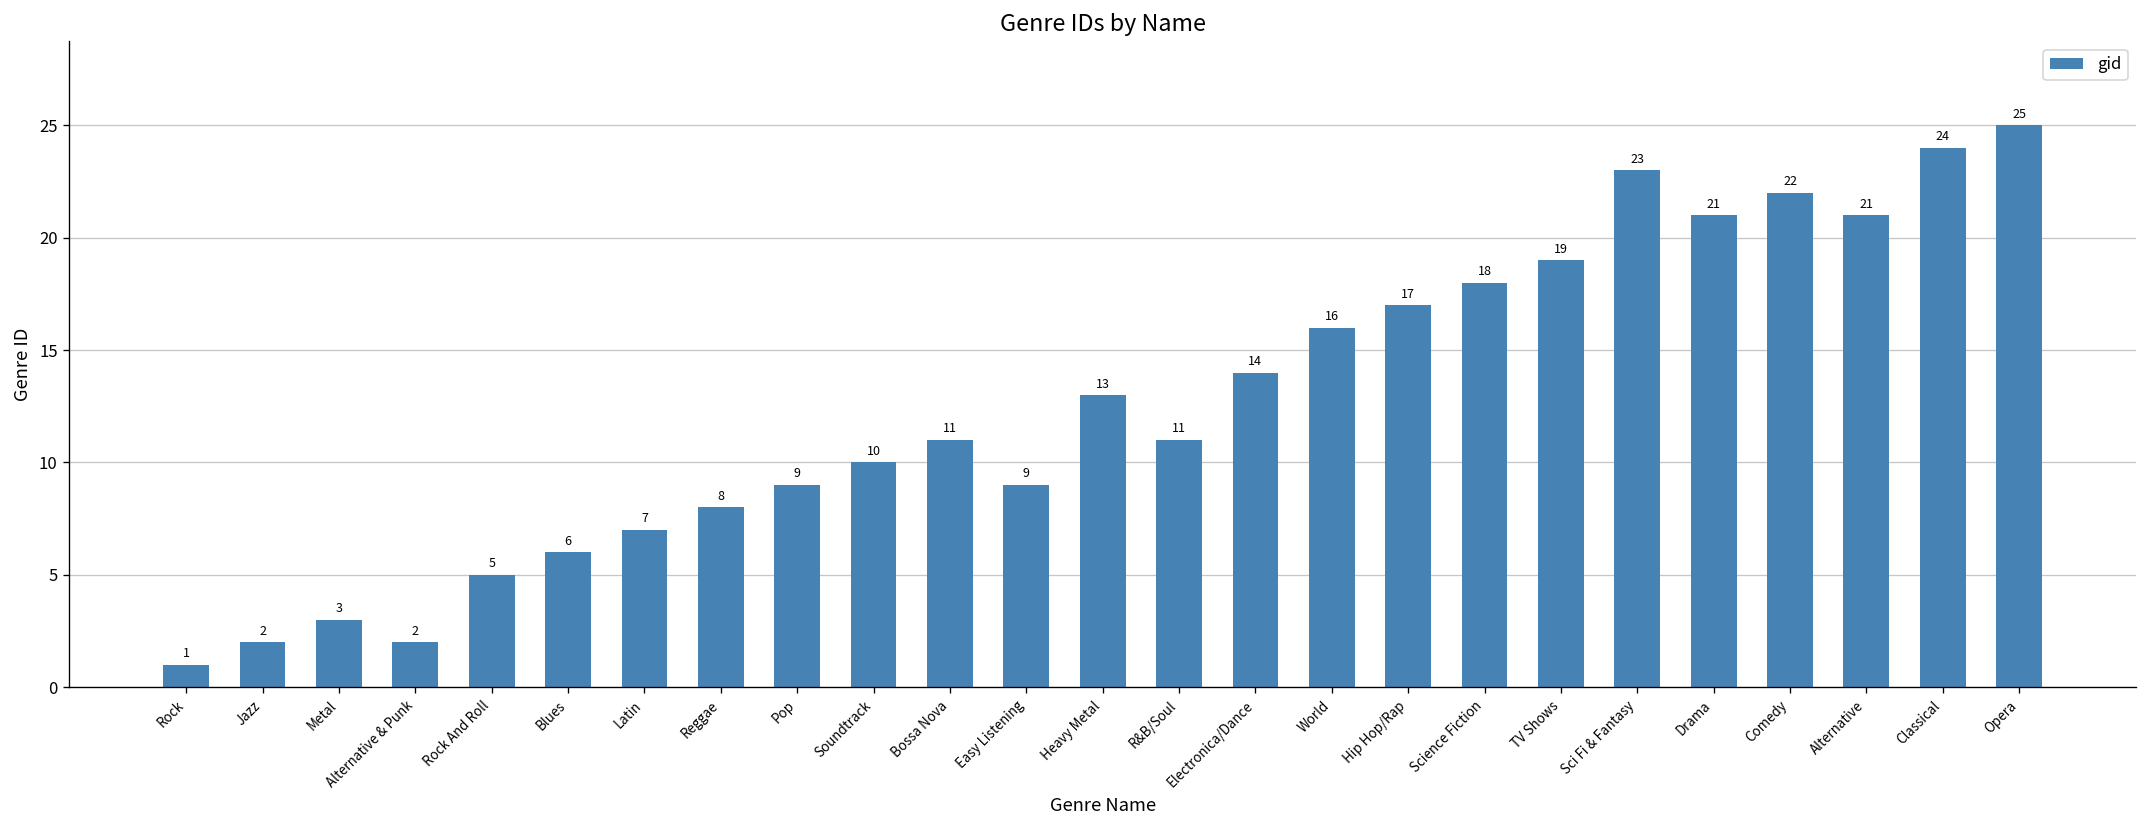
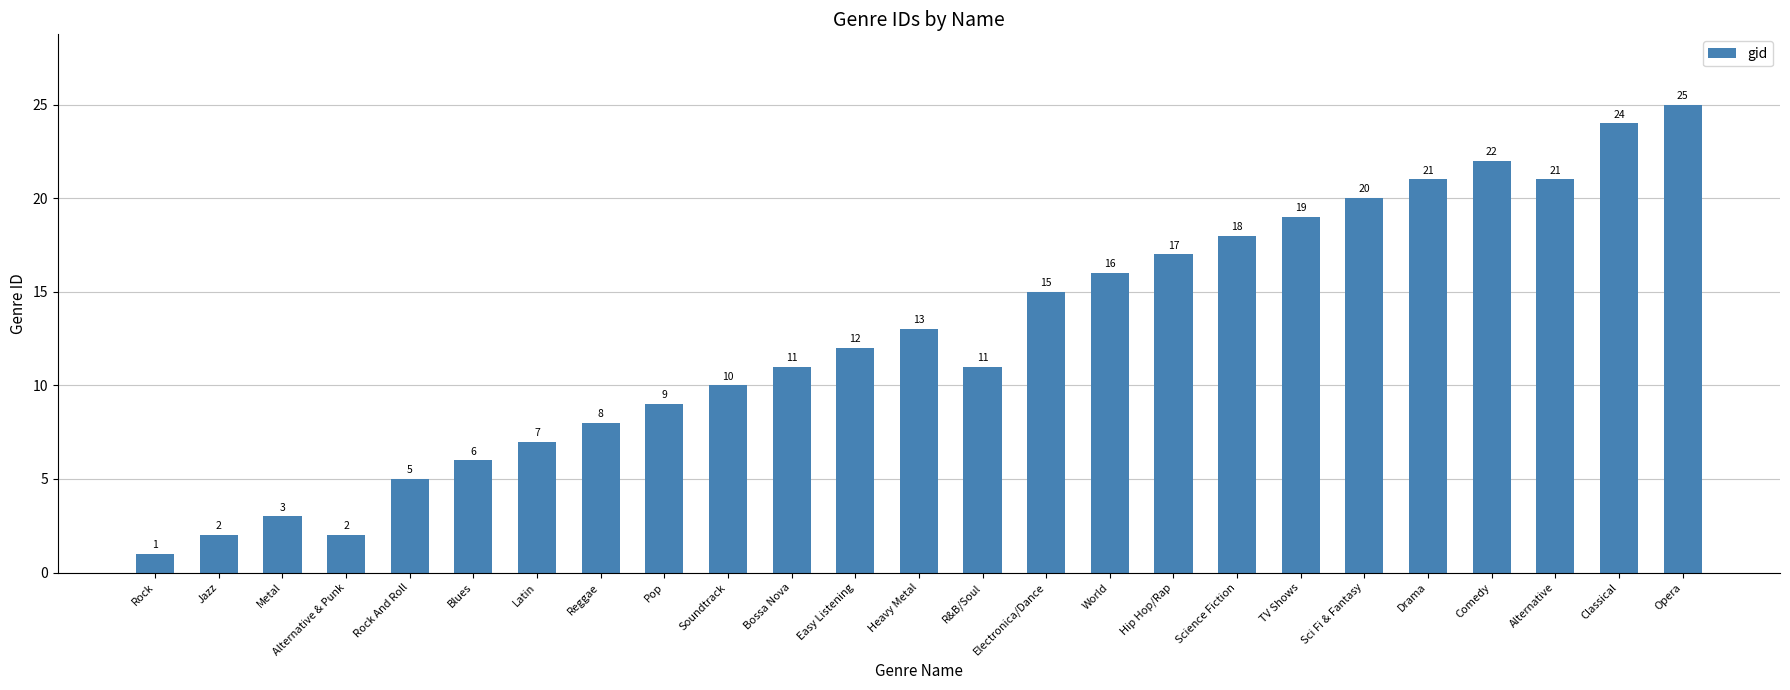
Easy Listening: 9 -> 12
Electronica/Dance: 14 -> 15
Sci Fi & Fantasy: 23 -> 20
